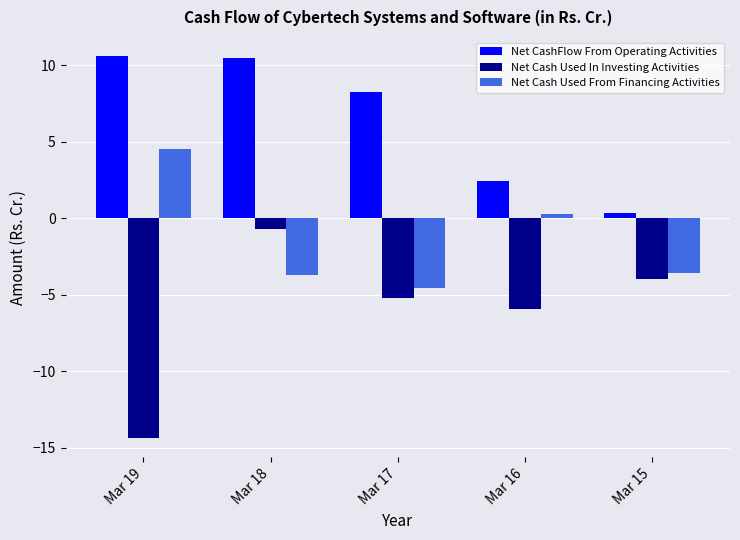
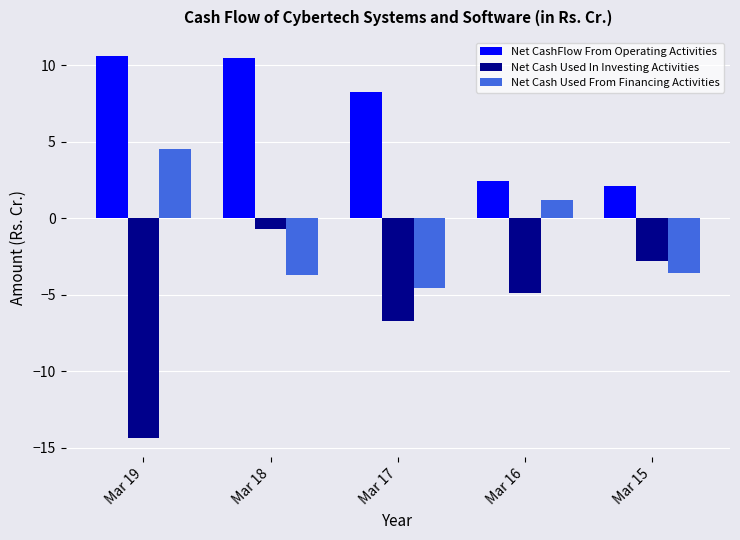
Net Cash Used In Investing Activities, Mar 17: -5.2 -> -6.7
Net Cash Used In Investing Activities, Mar 16: -5.9 -> -4.9
Net Cash Used From Financing Activities, Mar 16: 0.3 -> 1.2
Net CashFlow From Operating Activities, Mar 15: 0.3 -> 2.1
Net Cash Used In Investing Activities, Mar 15: -3.9 -> -2.8
